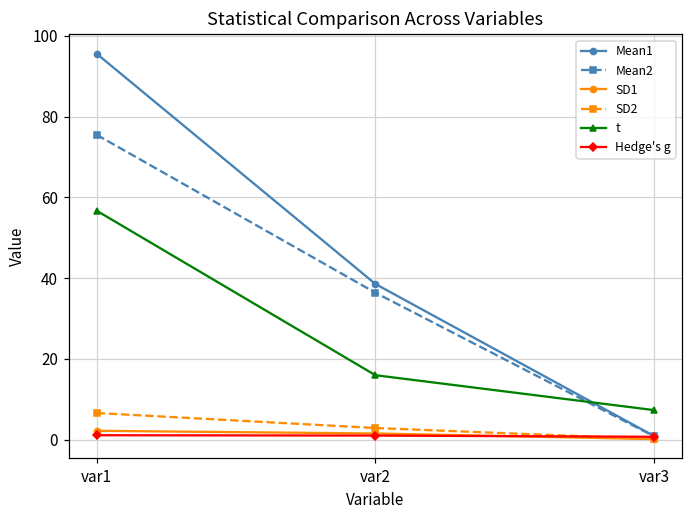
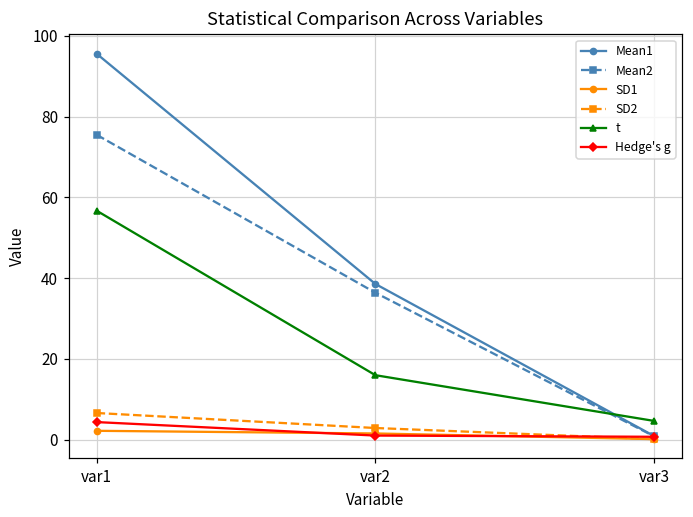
Hedge's g, var1: 1 -> 4
t, var3: 7 -> 5
